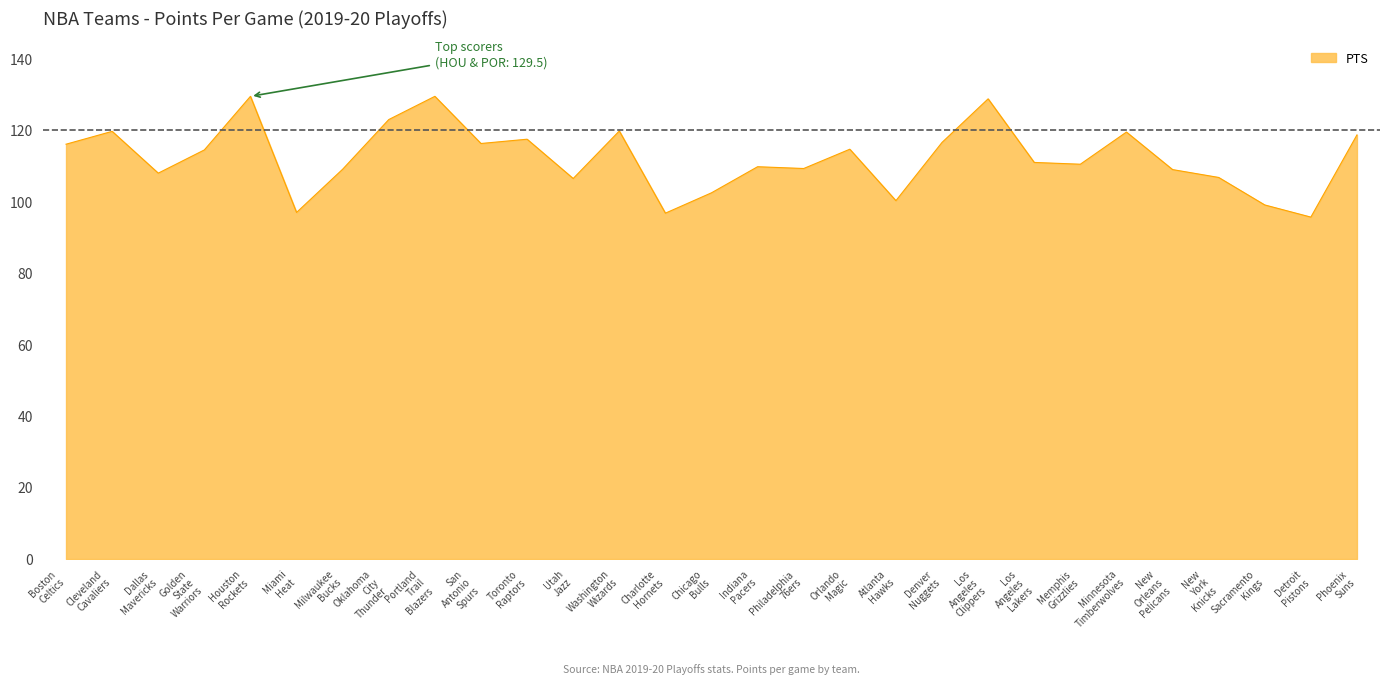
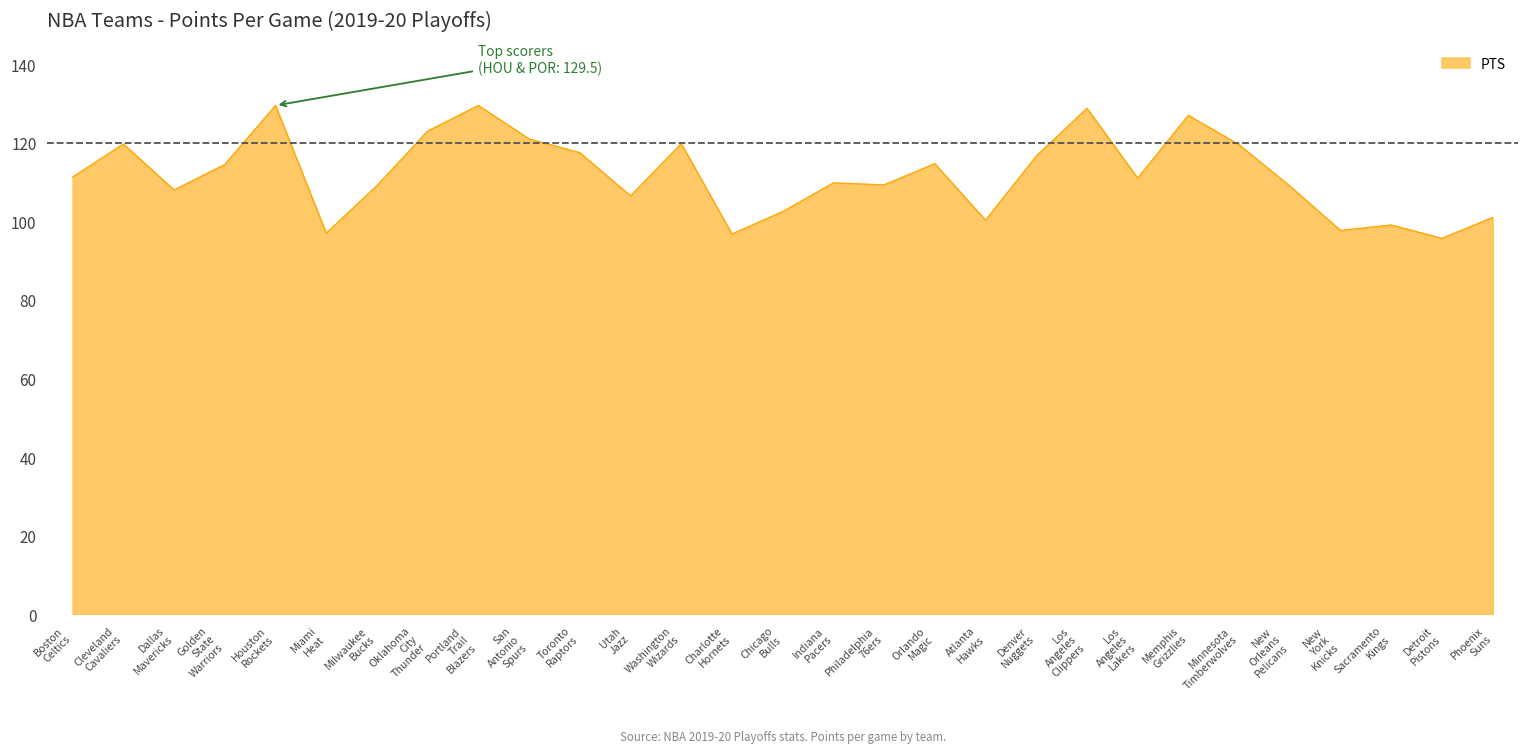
Boston Celtics: 116 -> 111
San Antonio Spurs: 116 -> 121
Memphis Grizzlies: 111 -> 127
New York Knicks: 107 -> 98
Phoenix Suns: 119 -> 101
